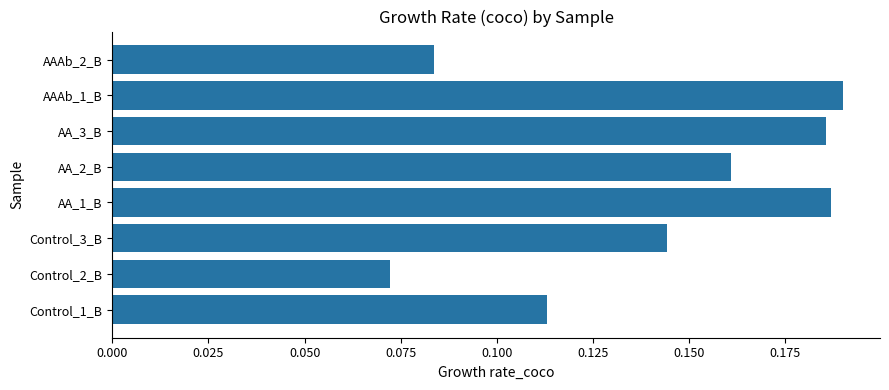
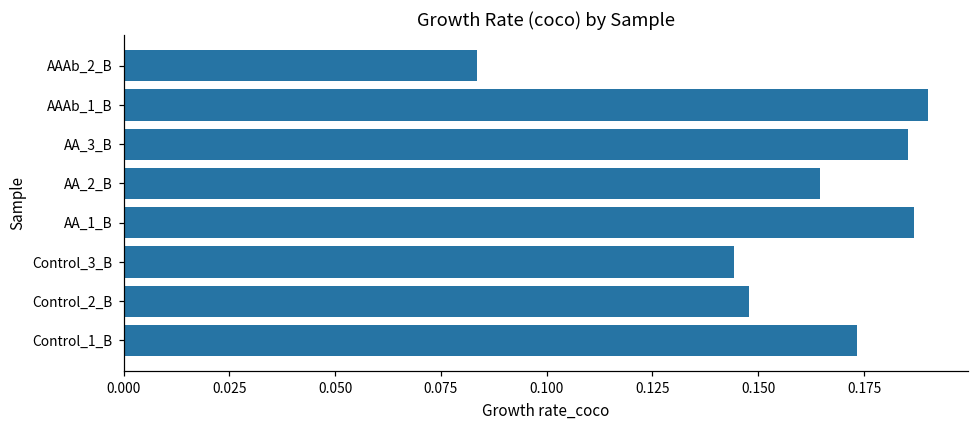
AA_2_B: 0.161 -> 0.165
Control_2_B: 0.072 -> 0.148
Control_1_B: 0.113 -> 0.173
